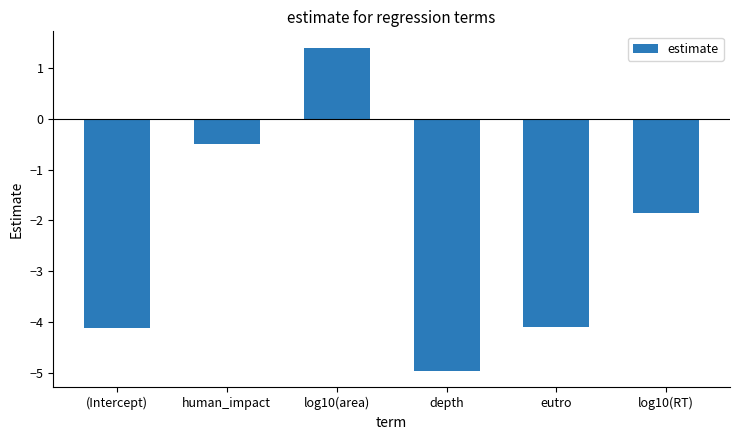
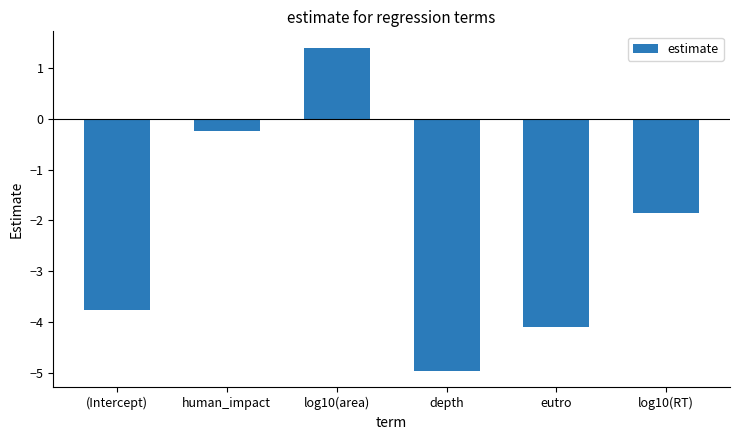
(Intercept): -4.1 -> -3.8
human_impact: -0.5 -> -0.2
